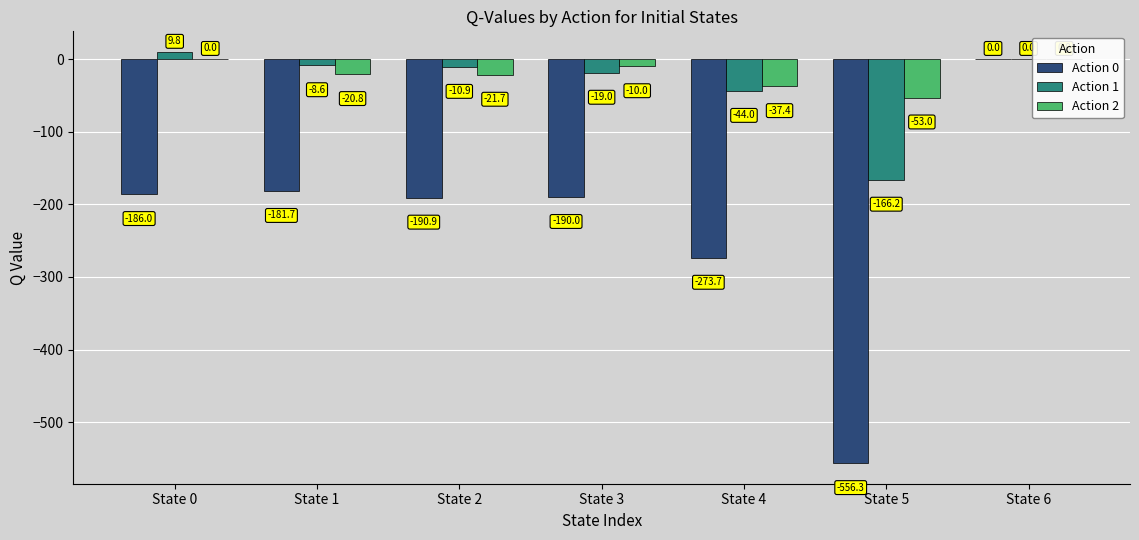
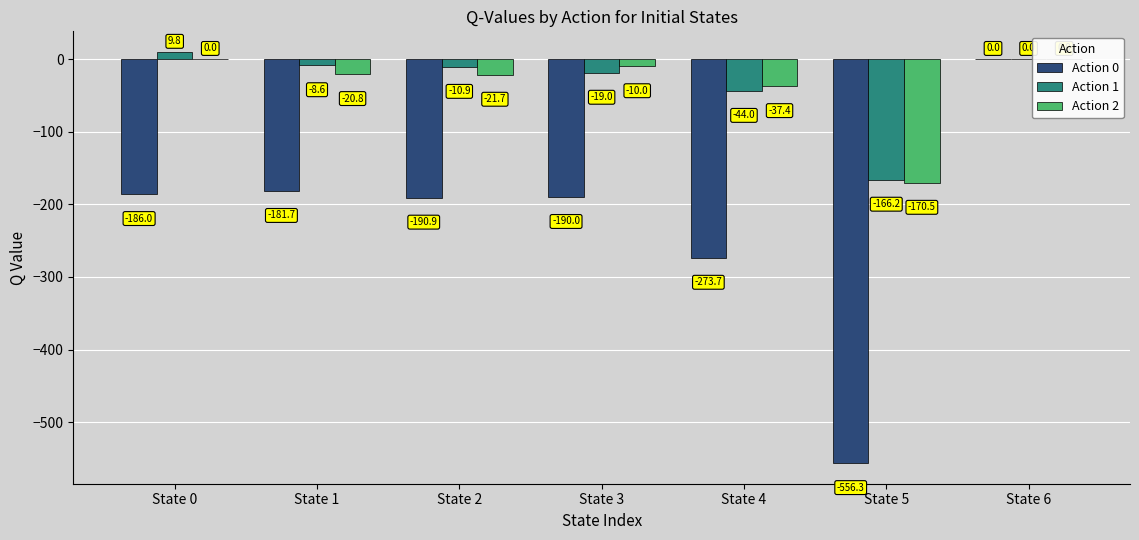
Action 2, State 5: -53.0 -> -170.5
